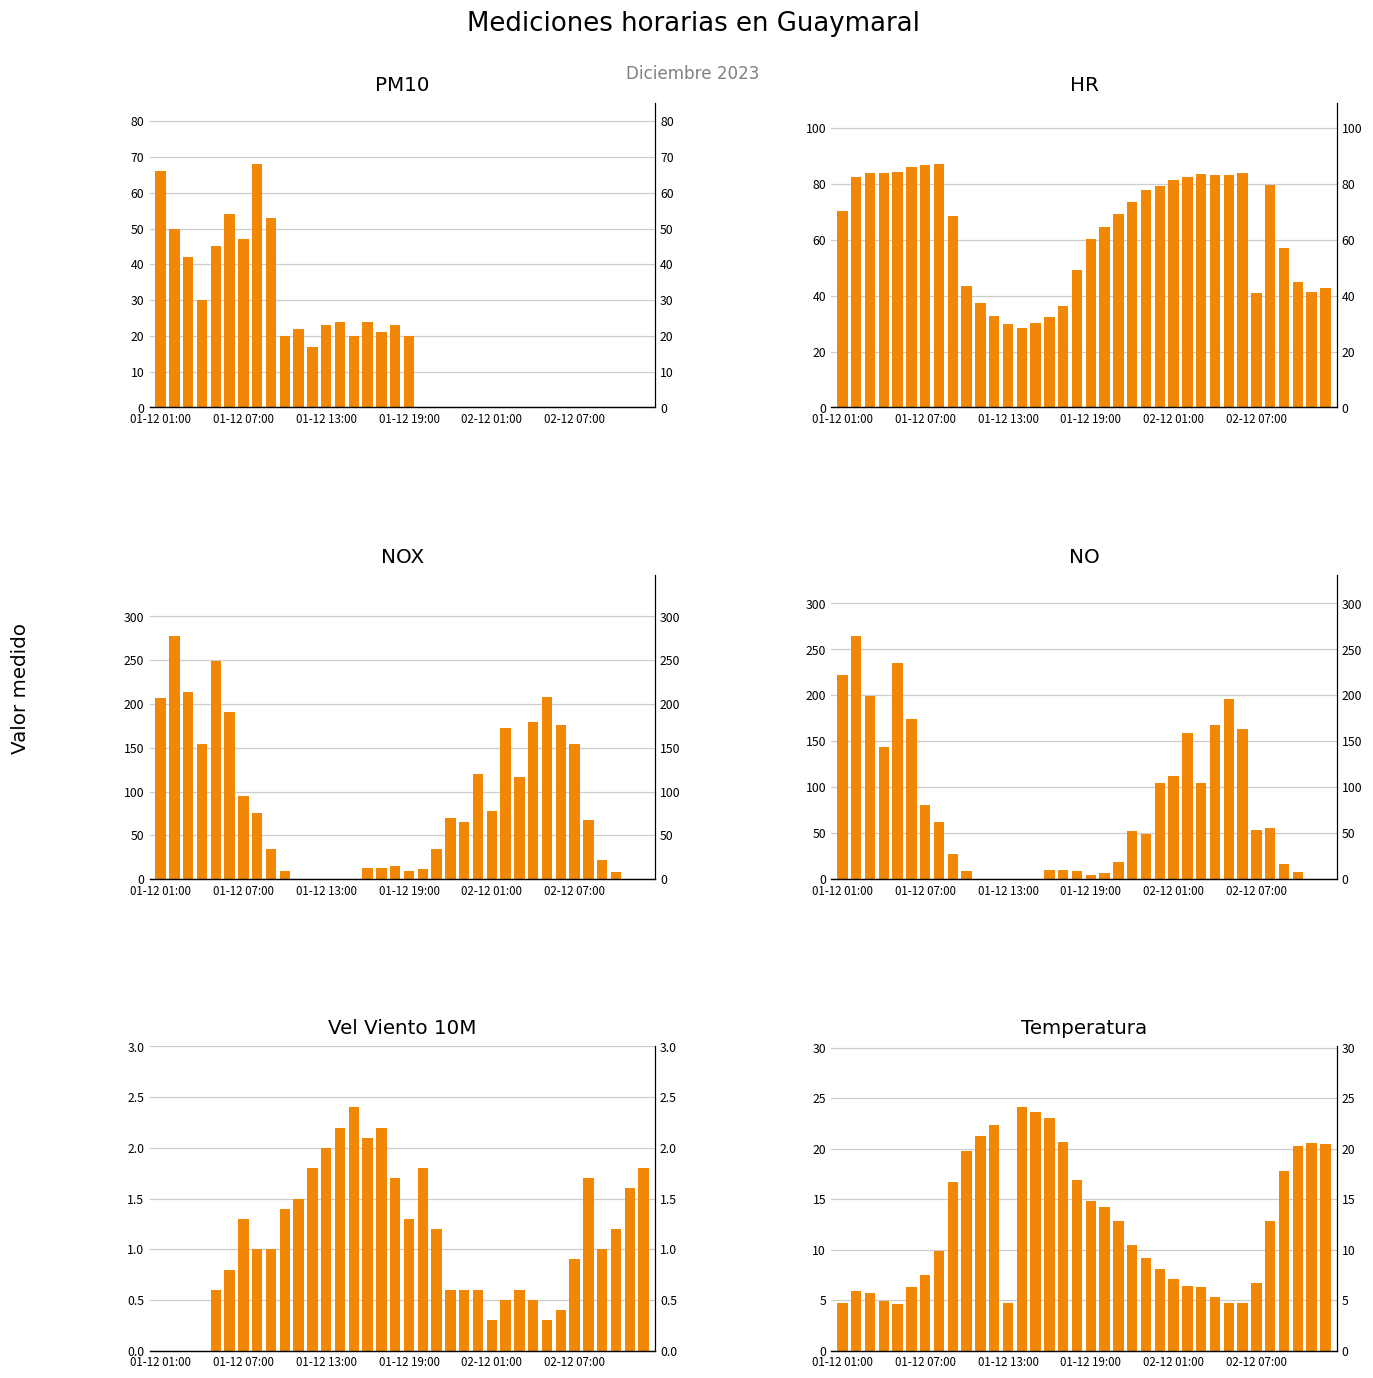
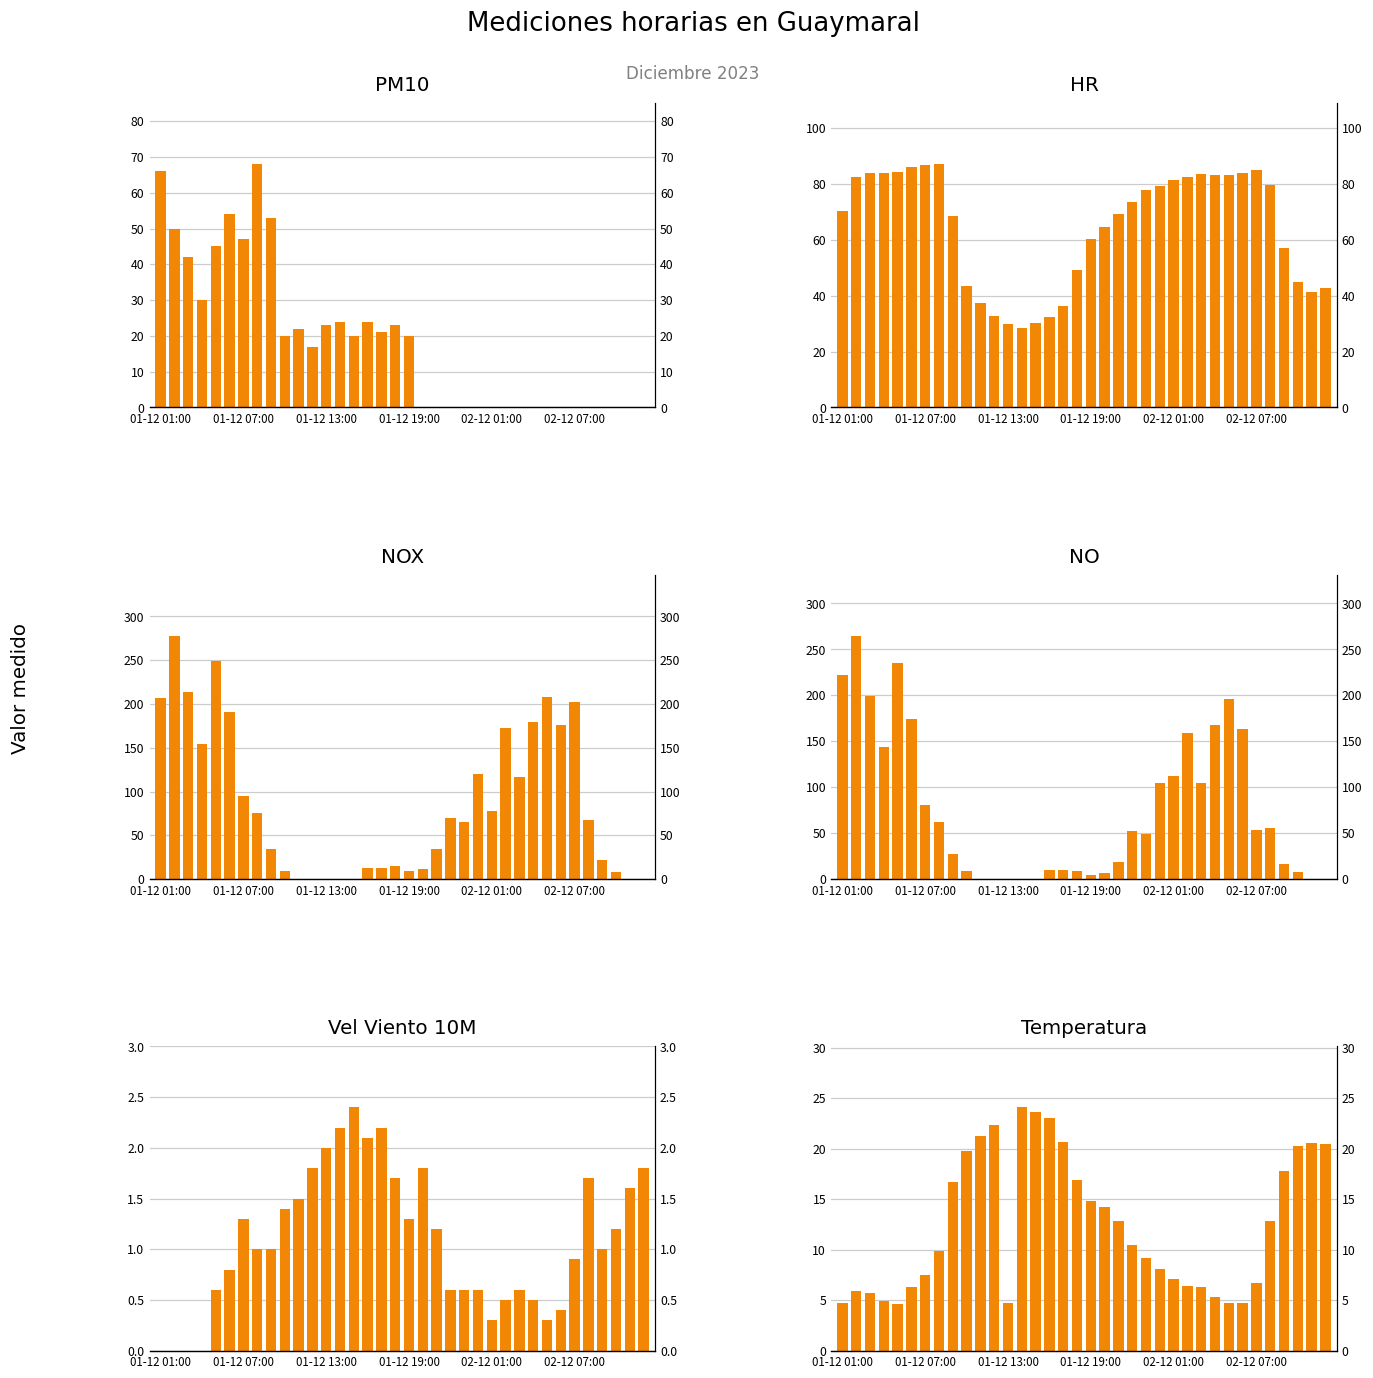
HR, 02-12 07:00: 41 -> 85
NOX, 02-12 07:00: 150 -> 200
